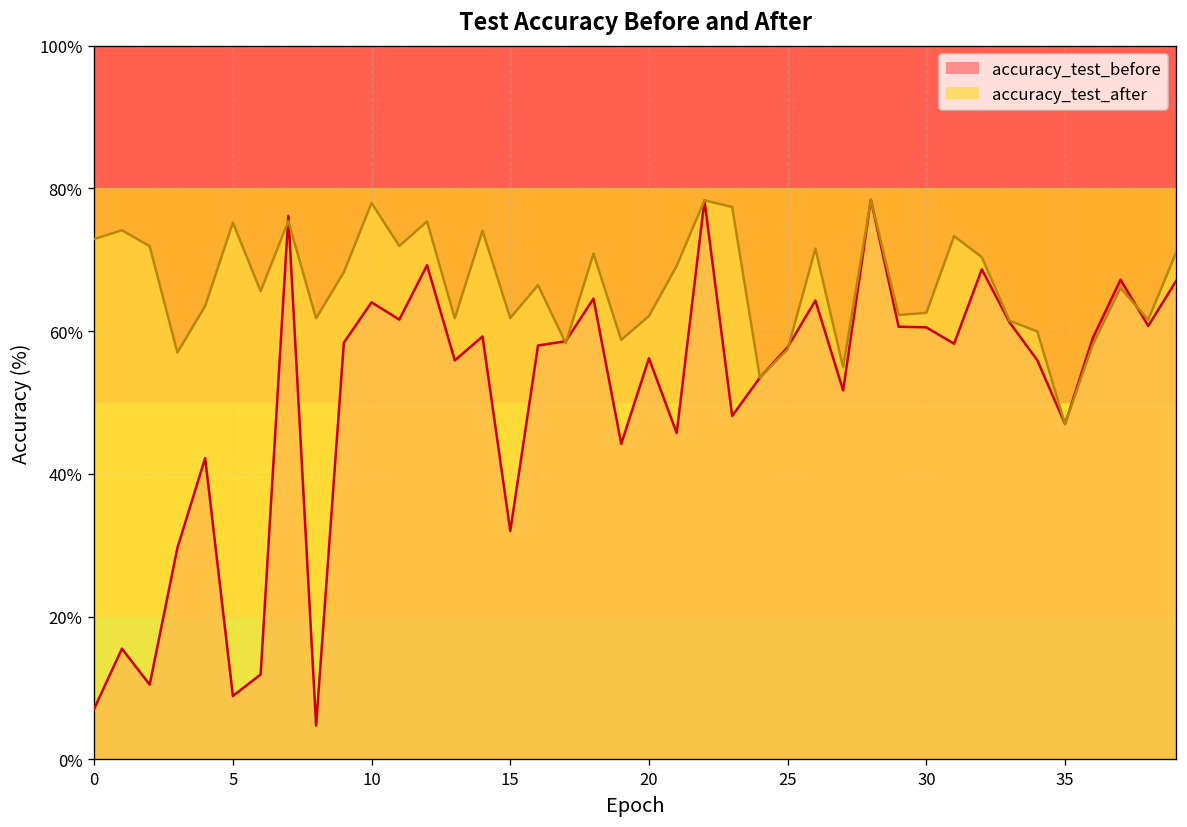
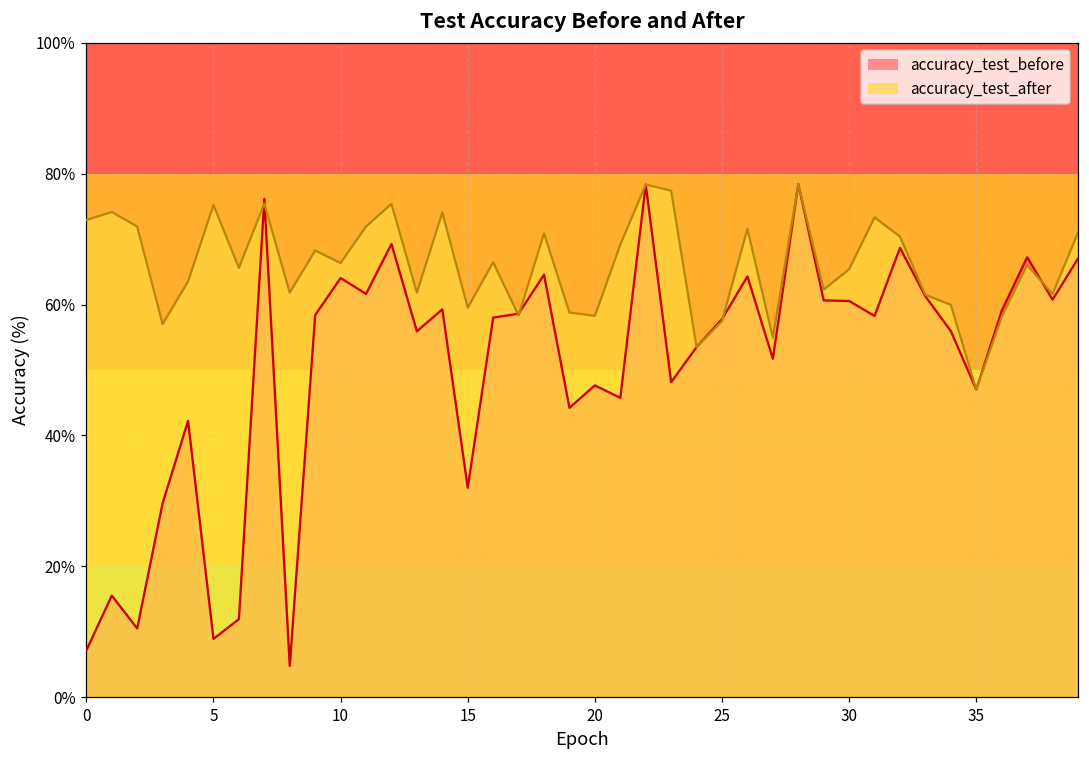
accuracy_test_after, 10: 78% -> 66%
accuracy_test_after, 15: 62% -> 60%
accuracy_test_before, 20: 56% -> 48%
accuracy_test_after, 20: 62% -> 58%
accuracy_test_after, 30: 63% -> 65%
